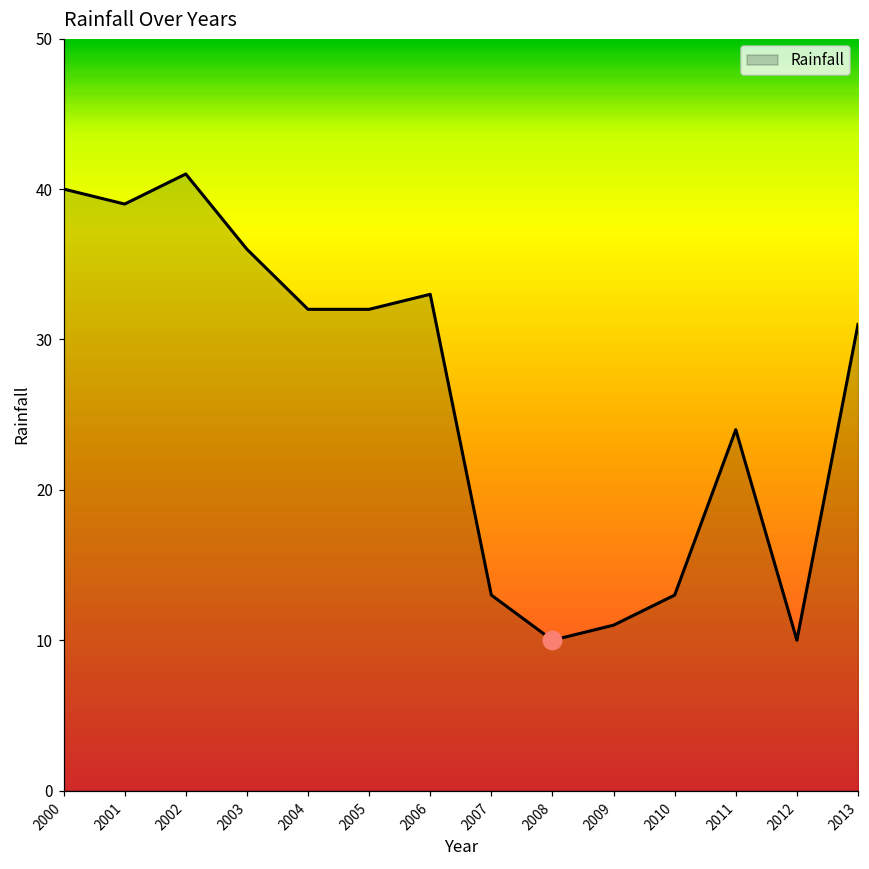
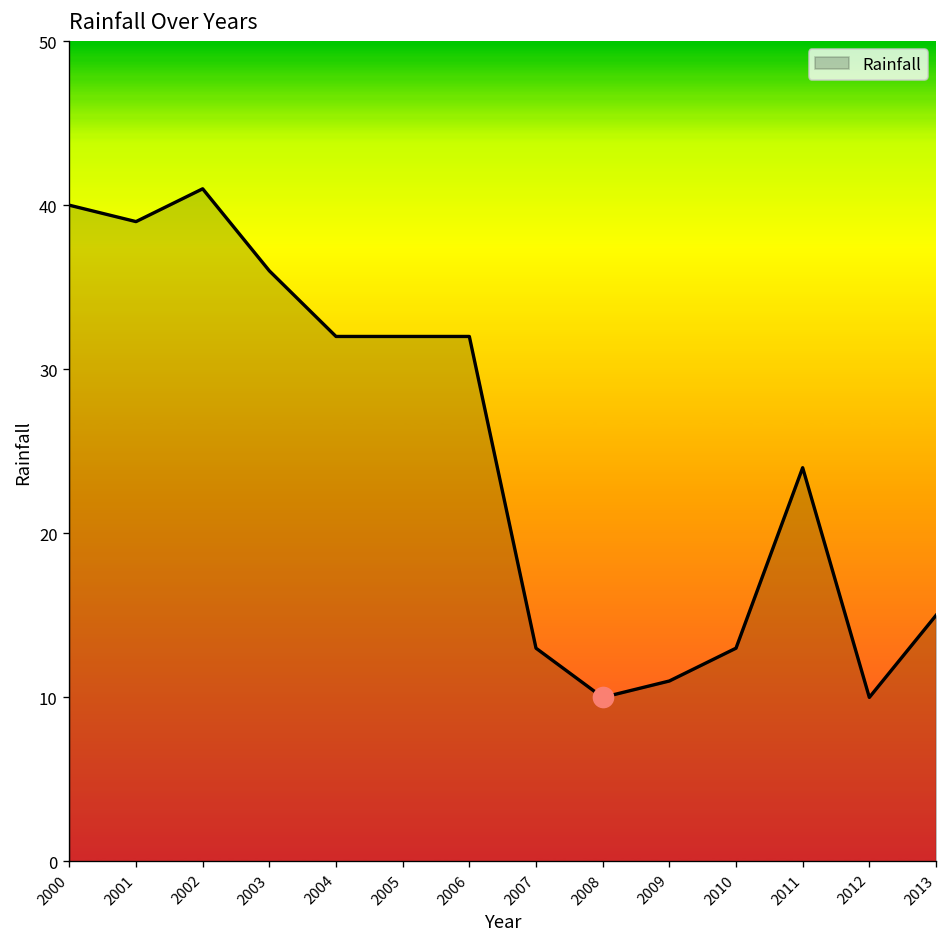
Rainfall, 2006: 33 -> 32
Rainfall, 2013: 31 -> 15
